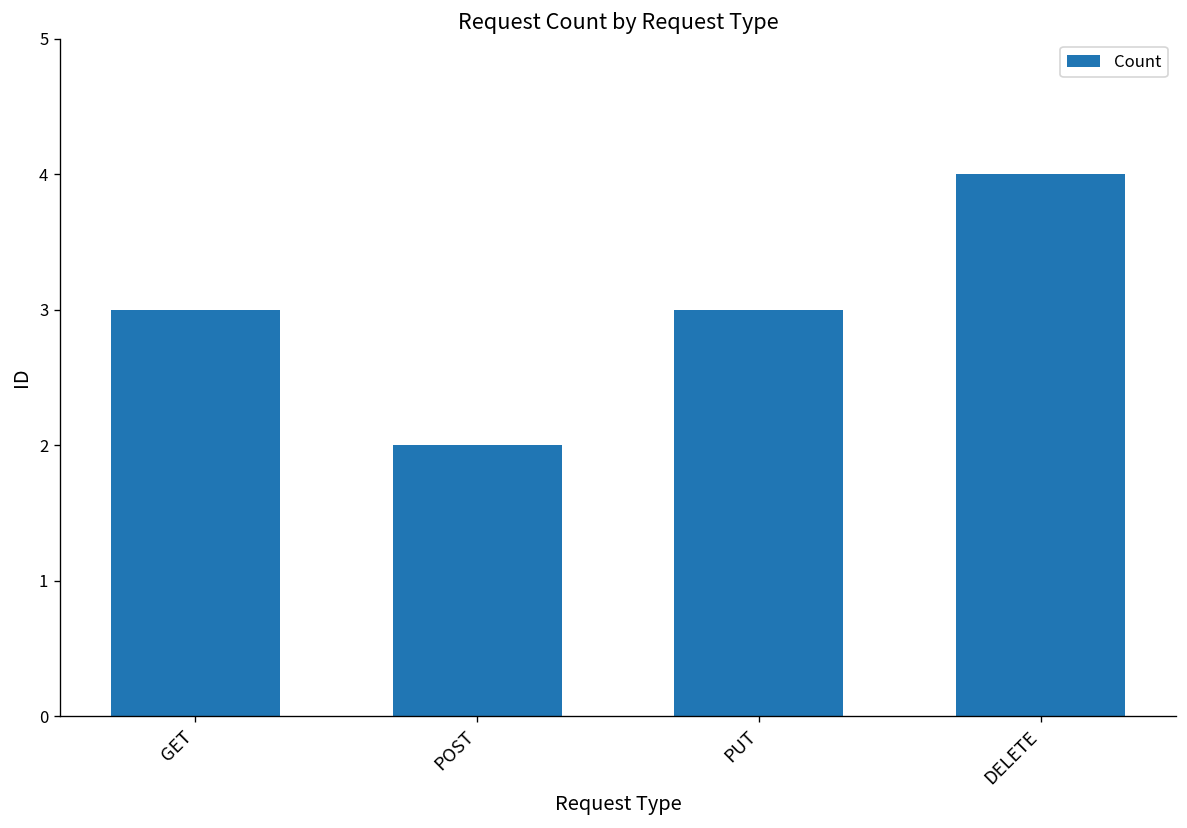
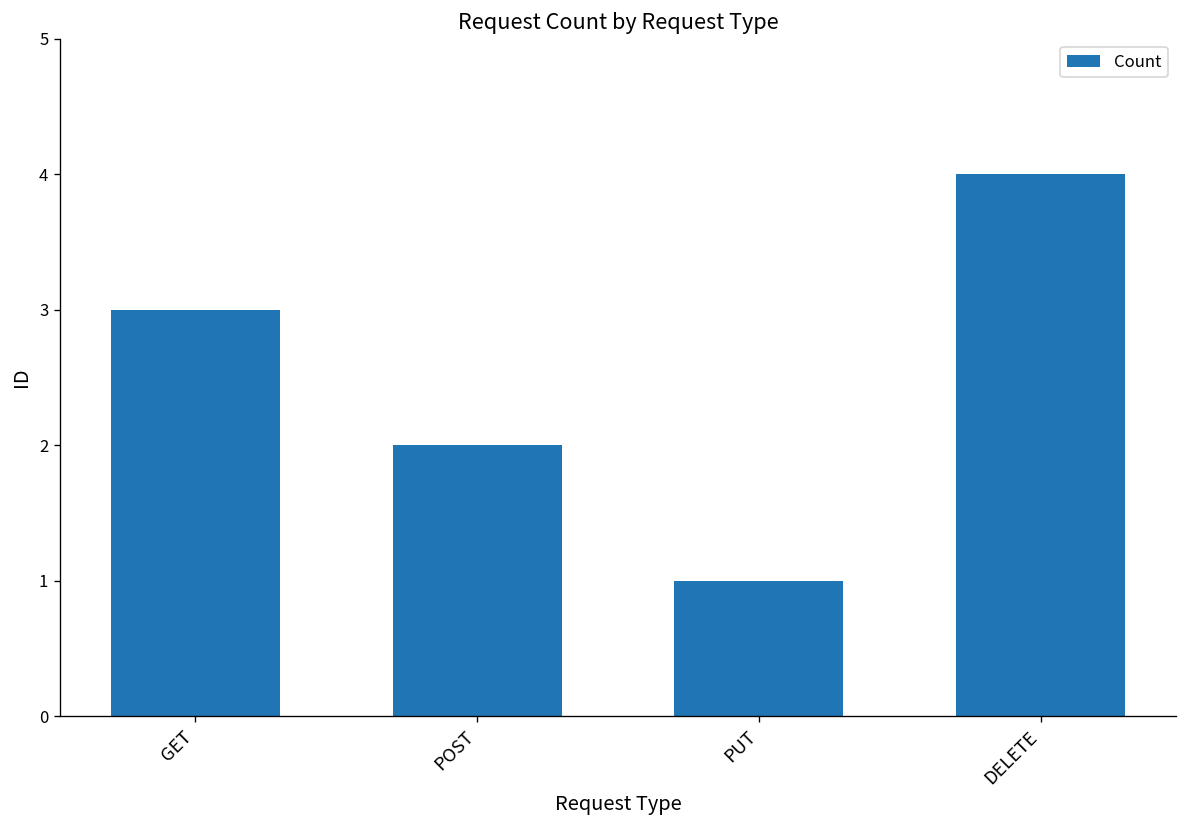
PUT: 3 -> 1
